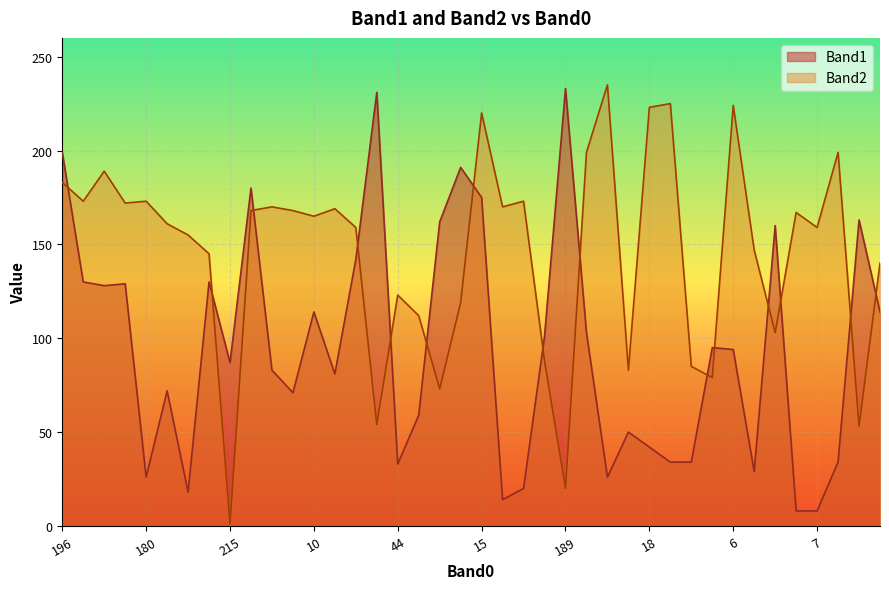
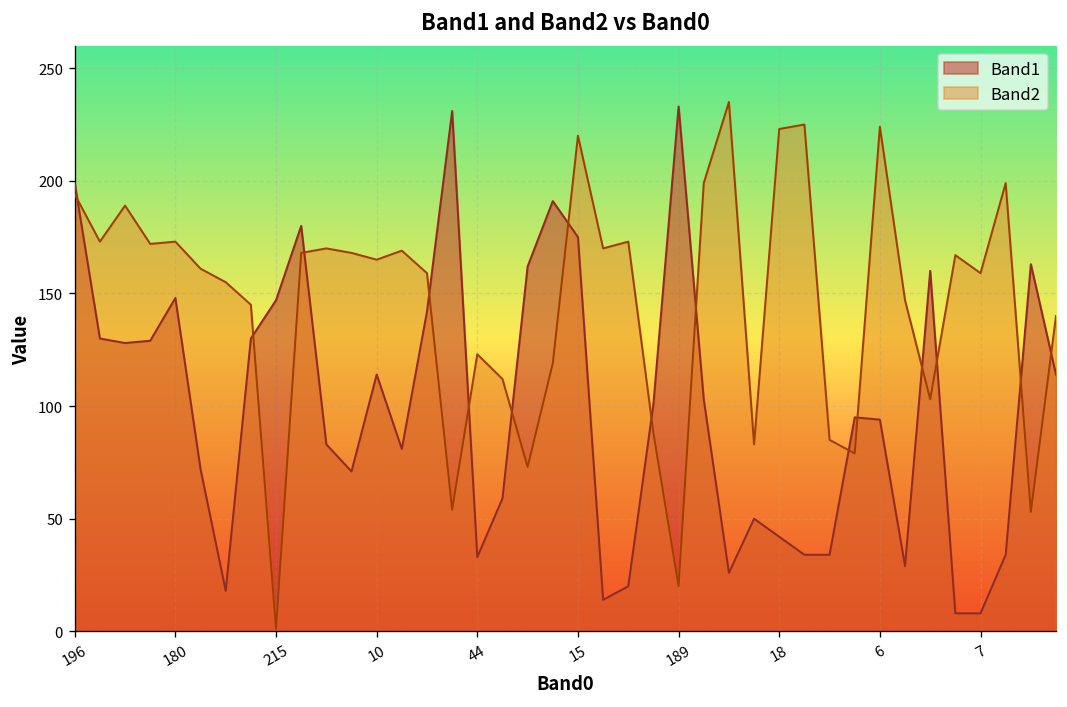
Band2, 196: 183 -> 194
Band1, 180: 26 -> 148
Band1, 215: 87 -> 147
